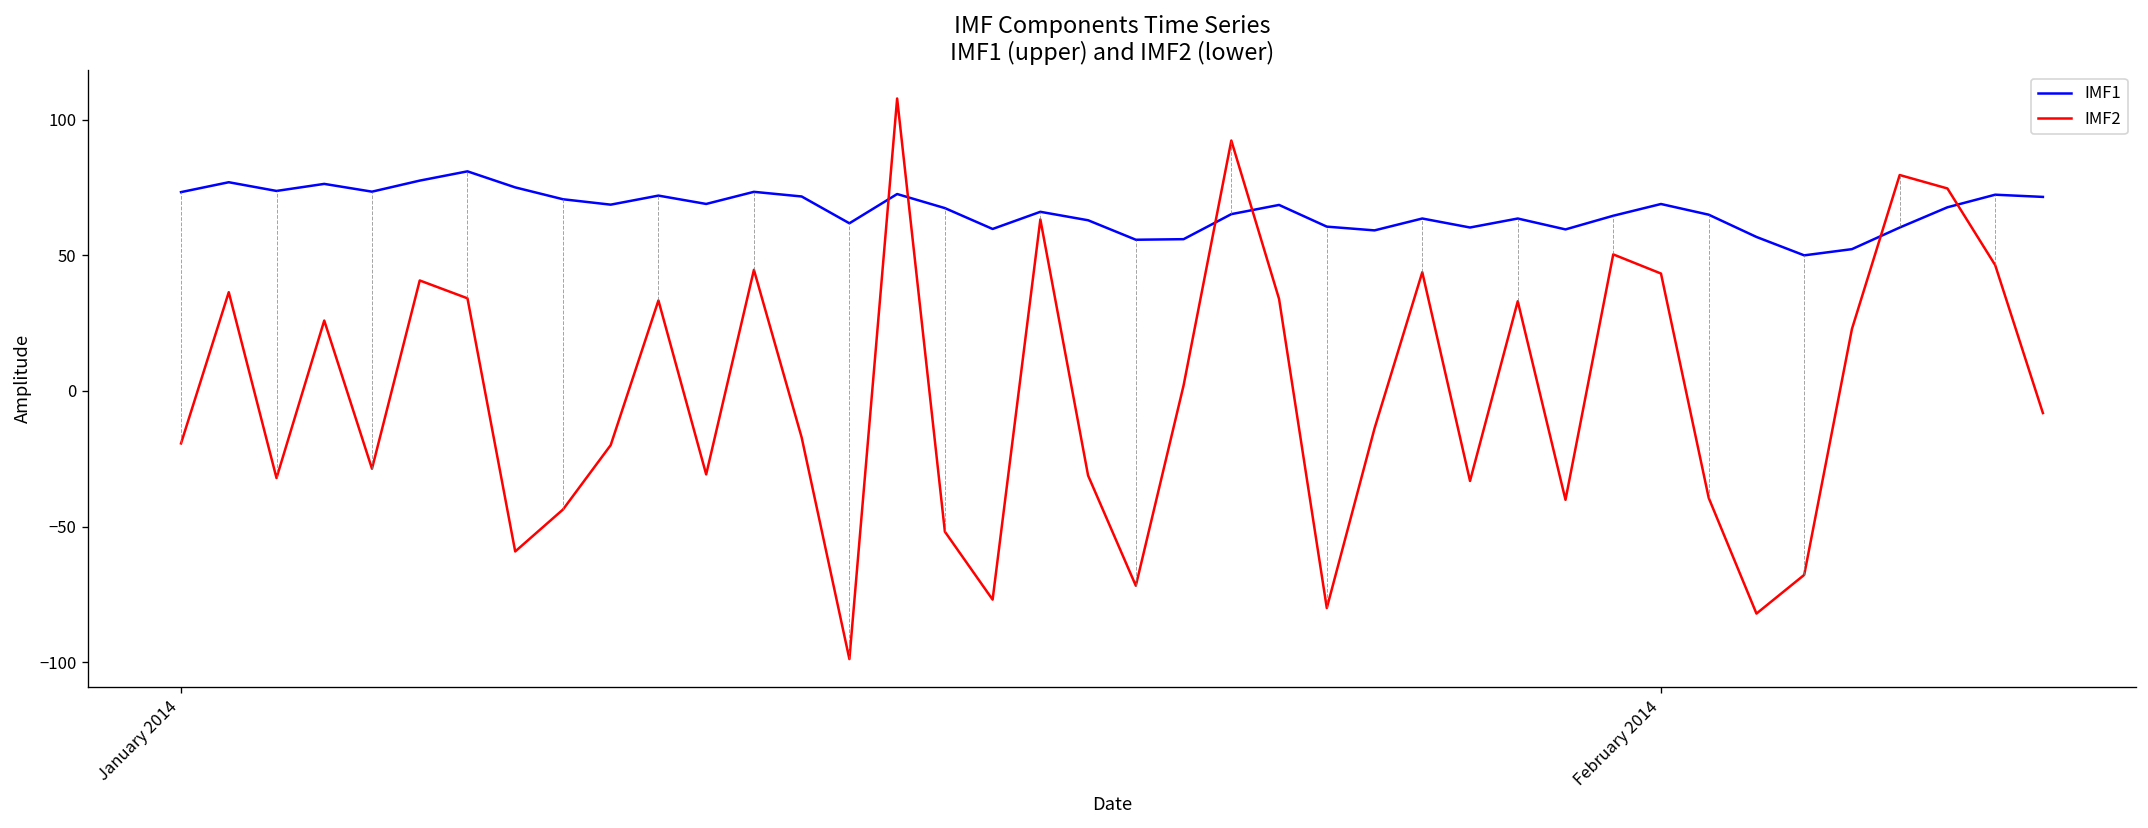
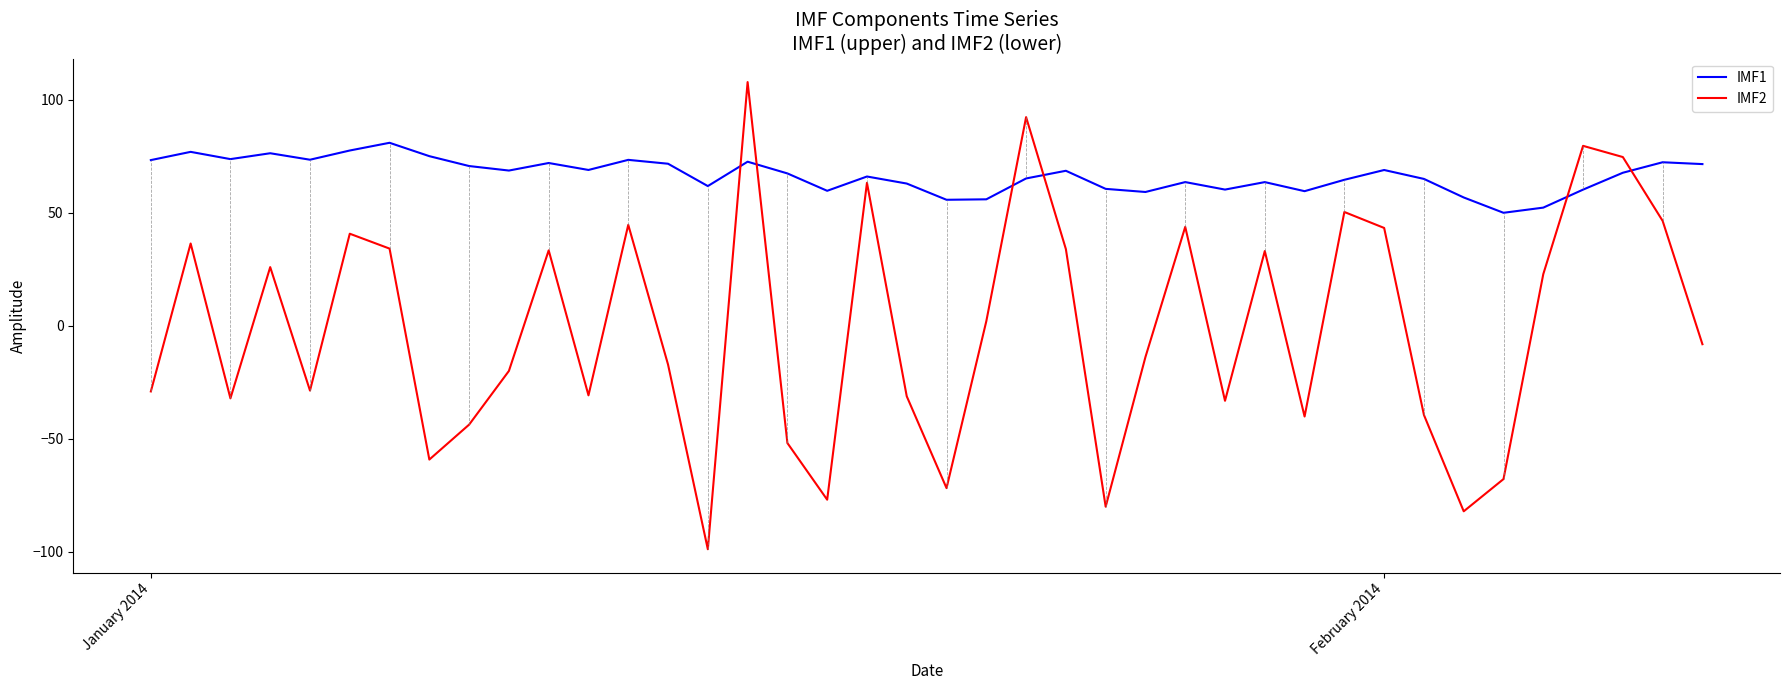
IMF2, January 2014: -19 -> -29
